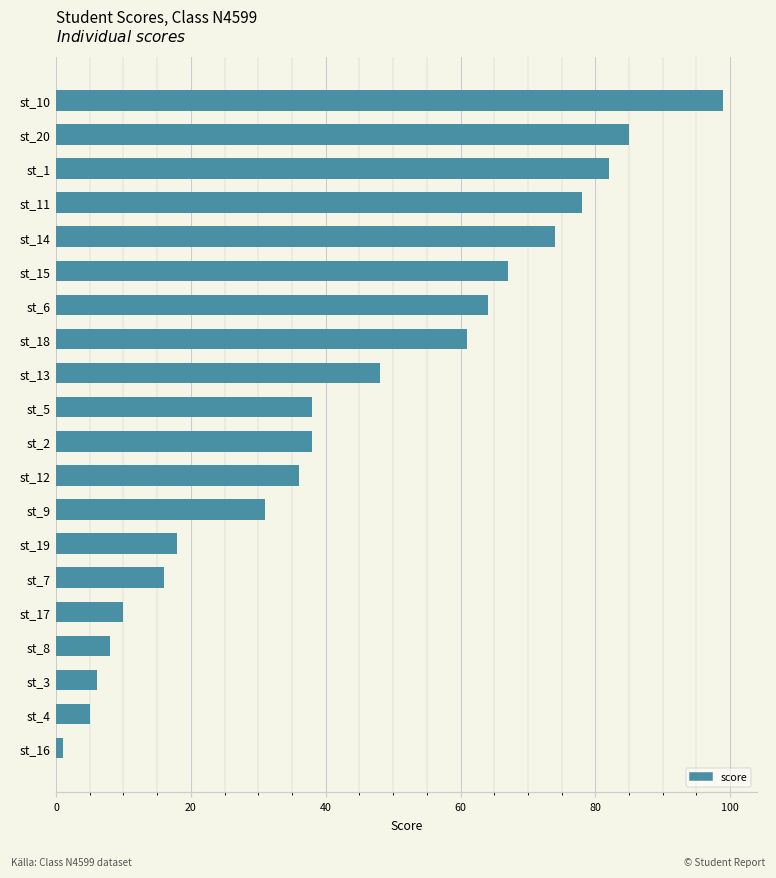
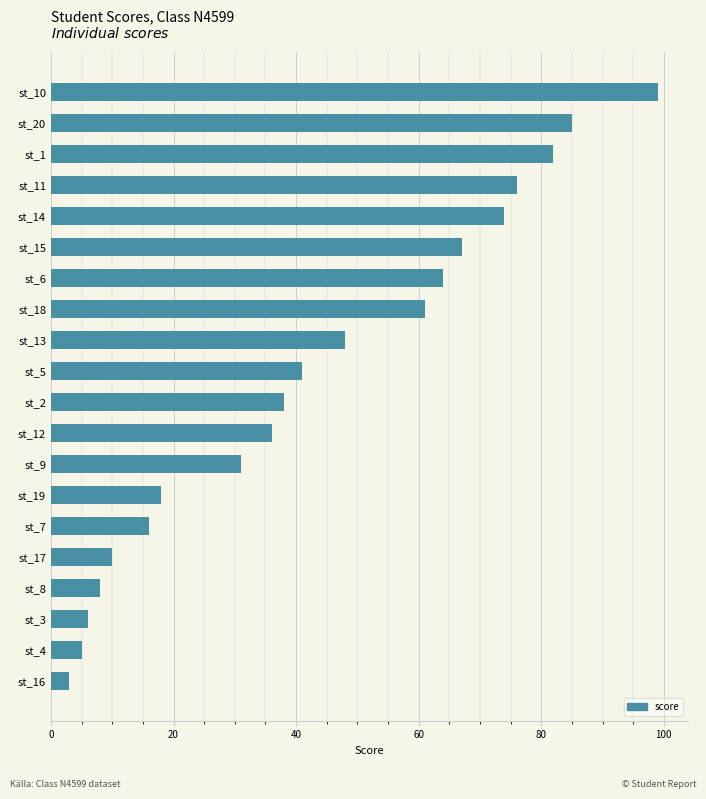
st_11: 78 -> 76
st_5: 38 -> 41
st_16: 1 -> 3
